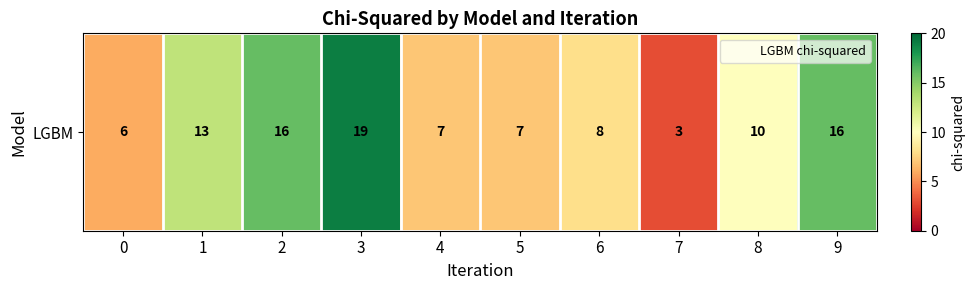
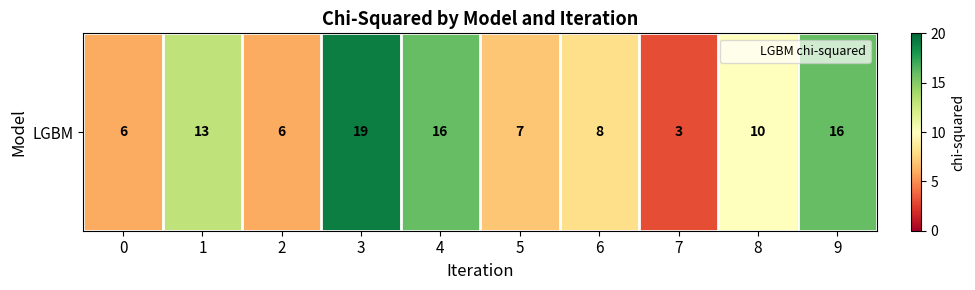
LGBM, 2: 16 -> 6
LGBM, 4: 7 -> 16
